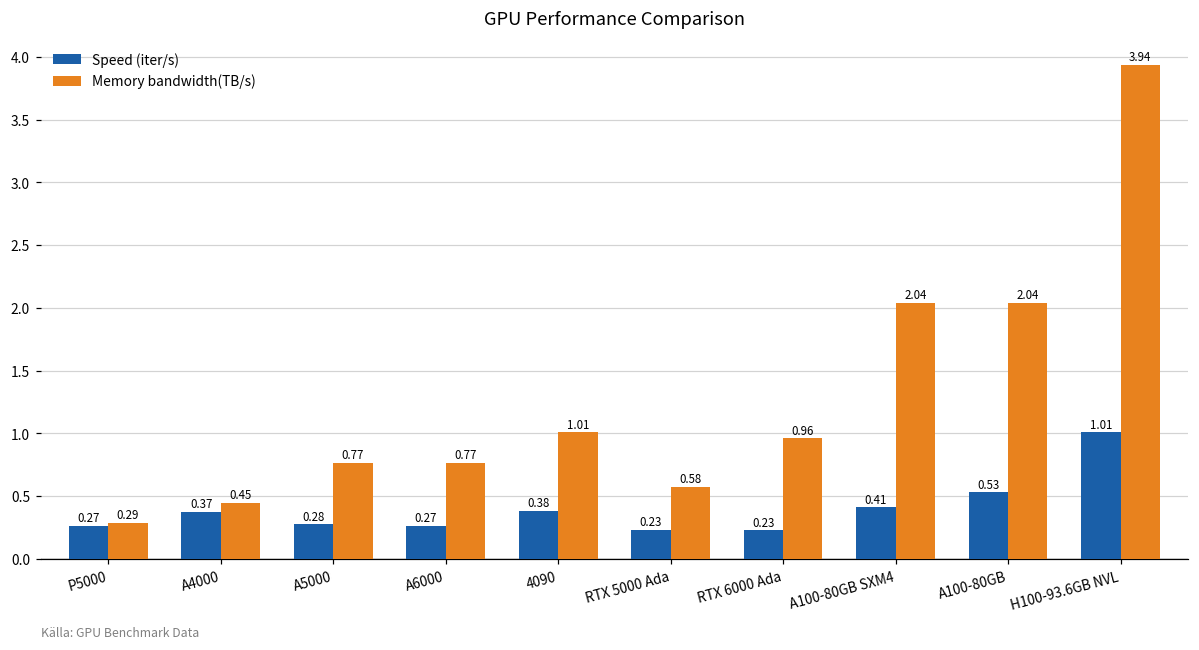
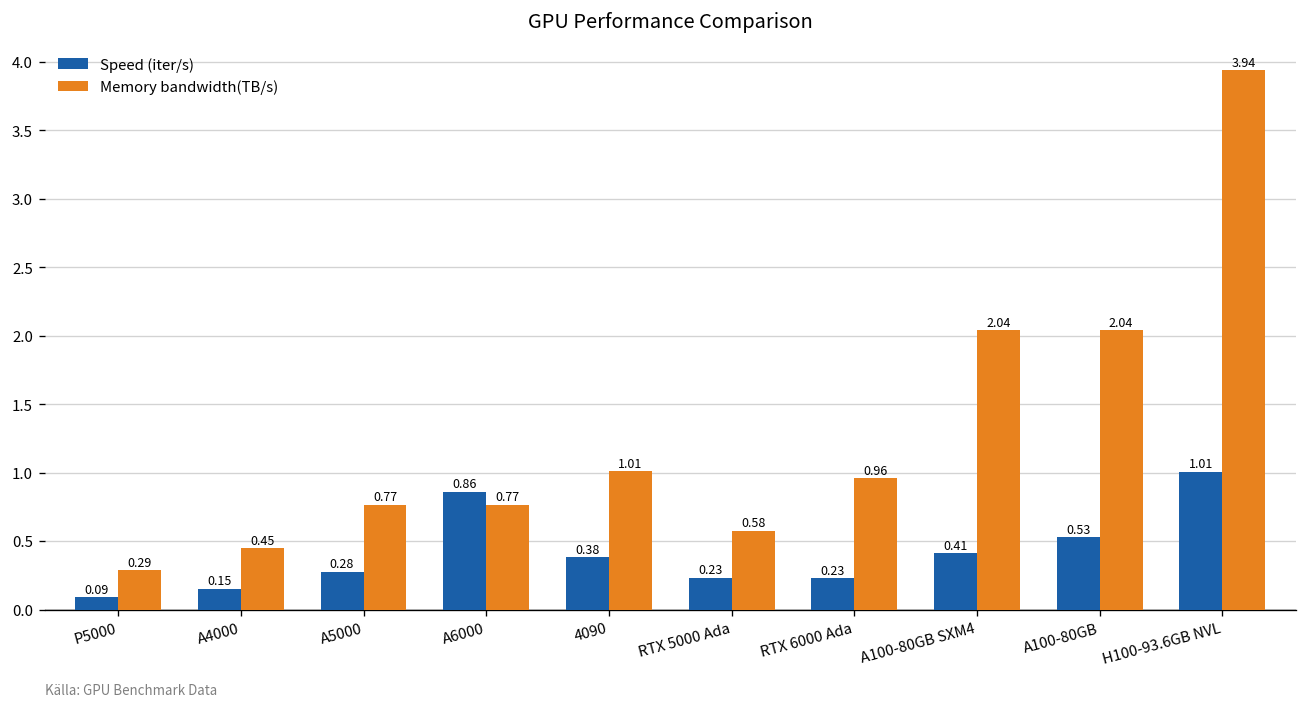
Speed (iter/s), P5000: 0.27 -> 0.09
Speed (iter/s), A4000: 0.37 -> 0.15
Speed (iter/s), A6000: 0.27 -> 0.86
